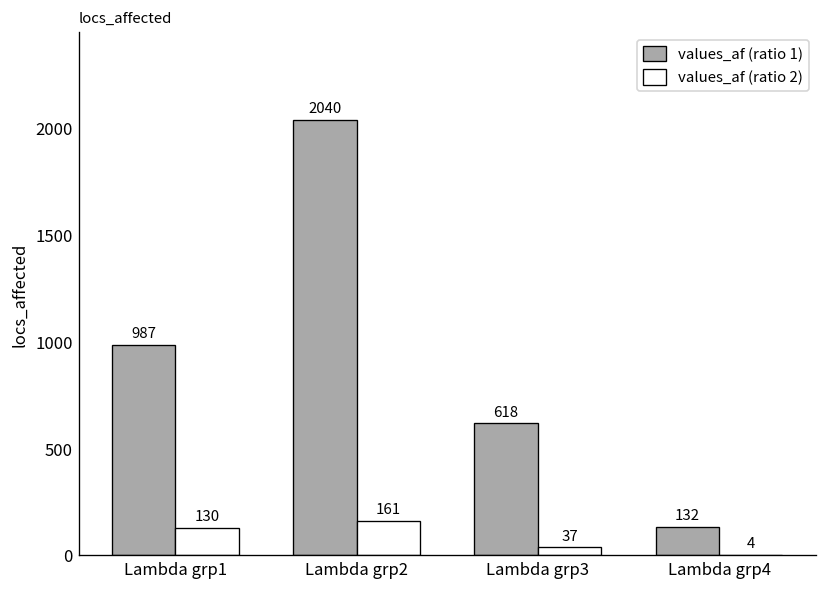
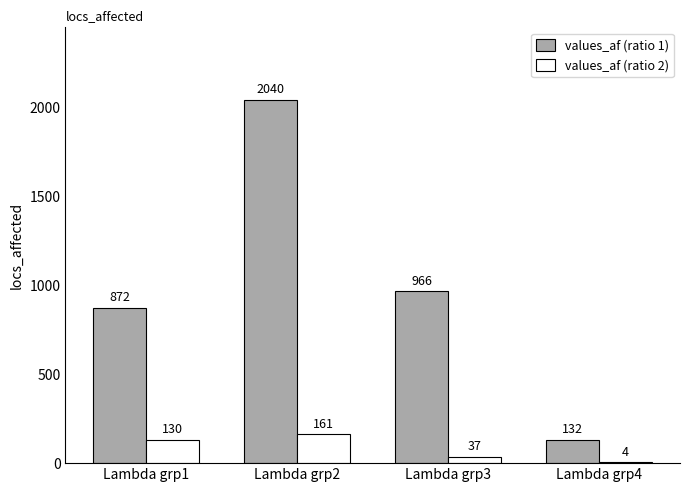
values_af (ratio 1), Lambda grp1: 987 -> 872
values_af (ratio 1), Lambda grp3: 618 -> 966
